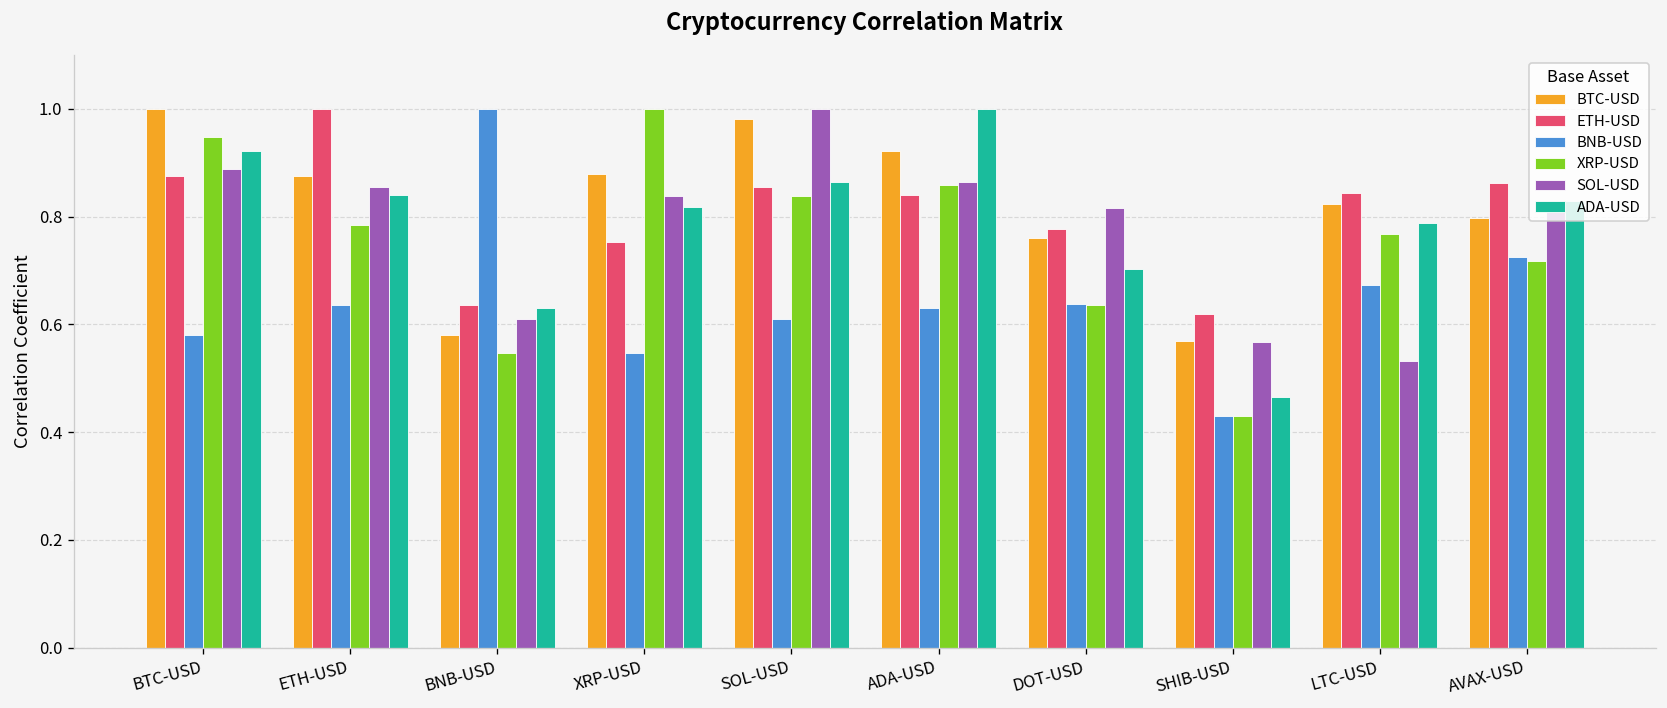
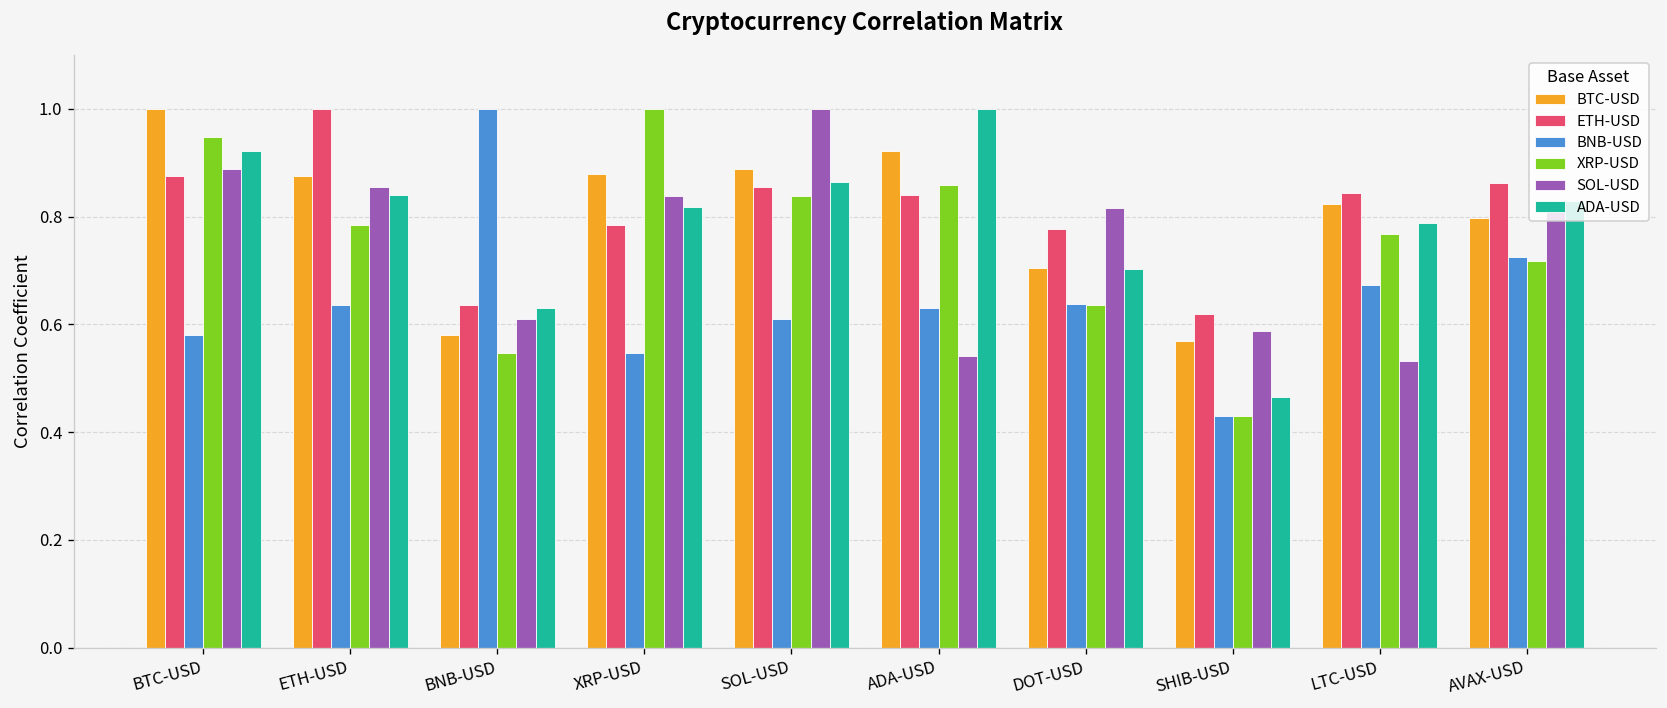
ETH-USD, XRP-USD: 0.75 -> 0.79
BTC-USD, SOL-USD: 0.98 -> 0.89
SOL-USD, ADA-USD: 0.86 -> 0.54
BTC-USD, DOT-USD: 0.76 -> 0.70
SOL-USD, SHIB-USD: 0.57 -> 0.59
